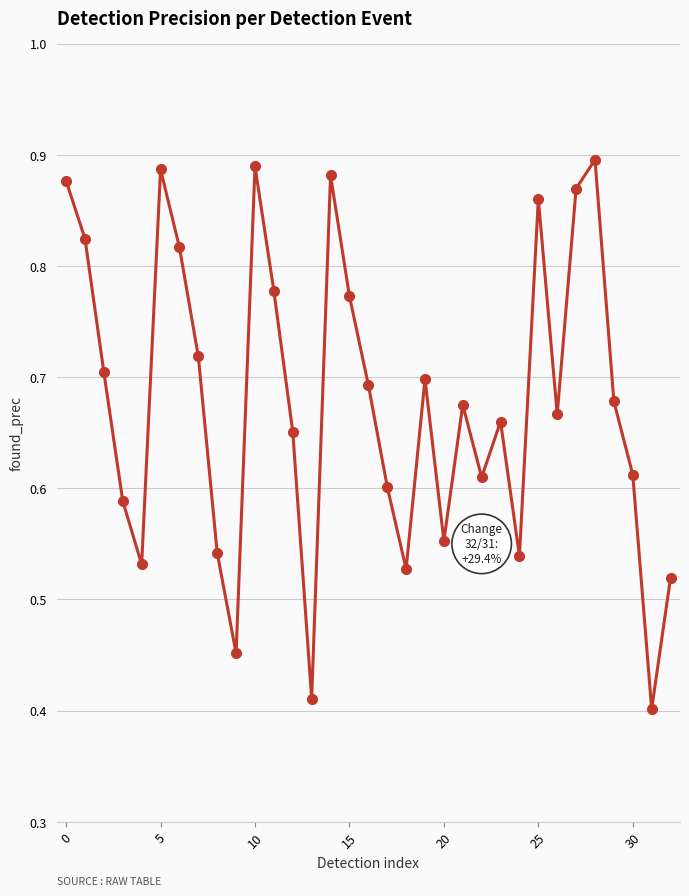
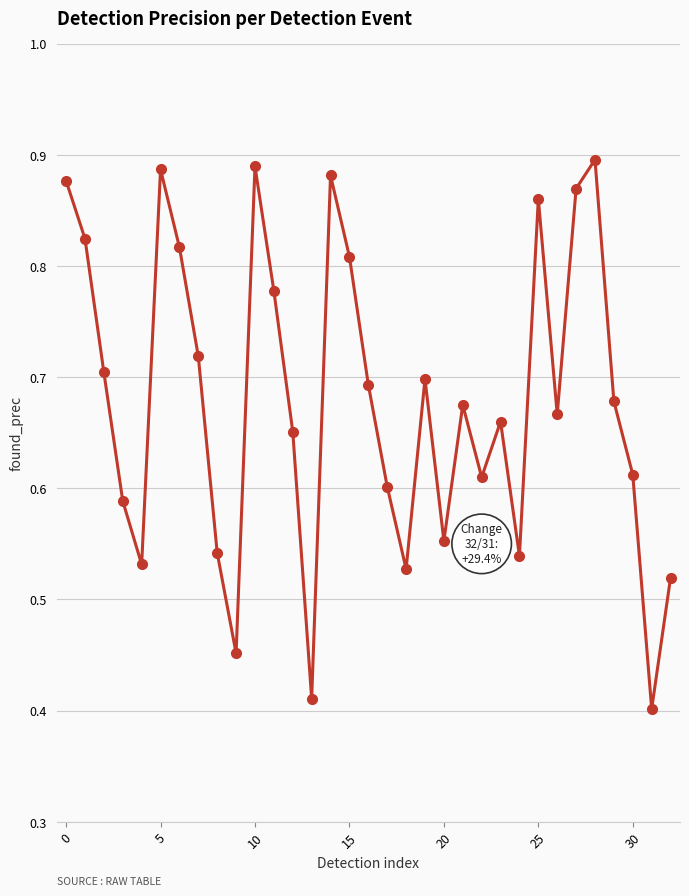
15: 0.773 -> 0.808
